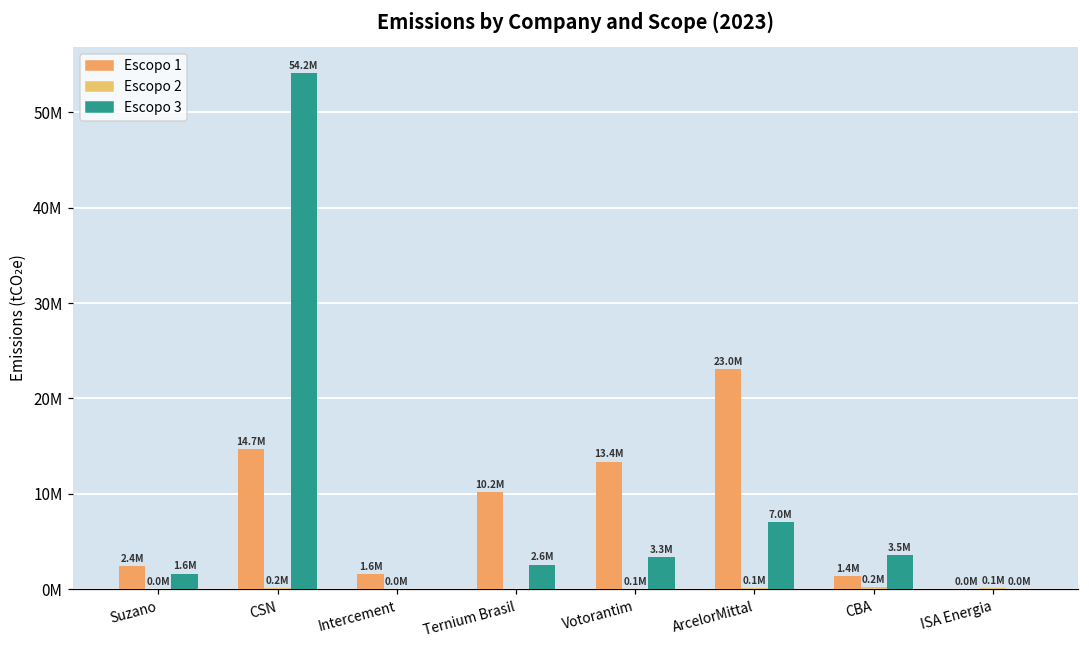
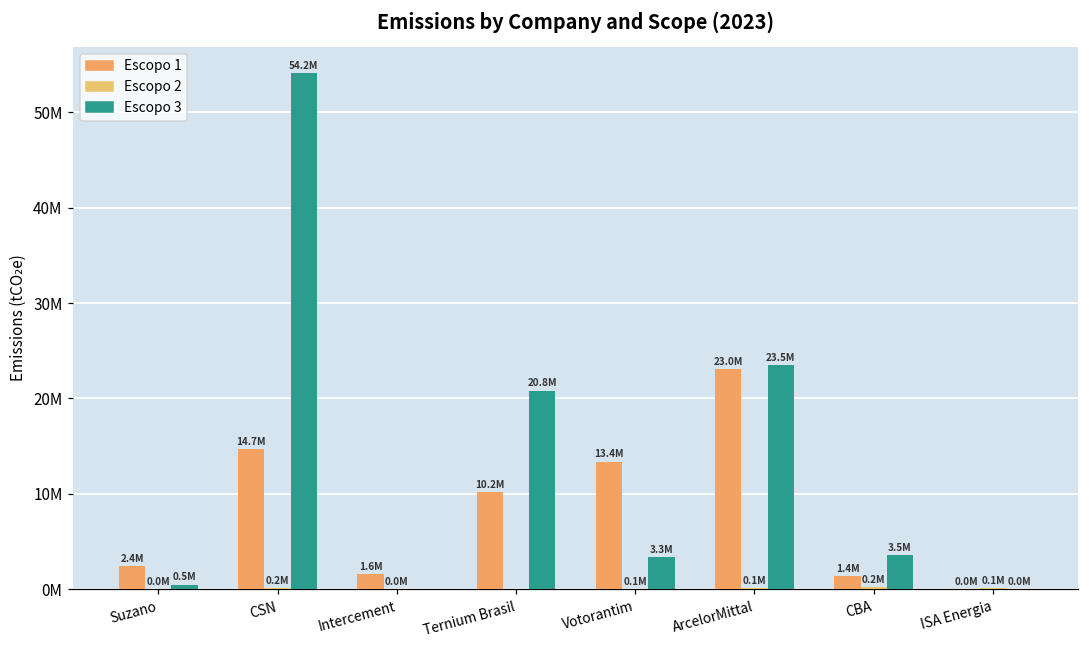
Escopo 3, Suzano: 1.6M -> 0.5M
Escopo 3, Ternium Brasil: 2.6M -> 20.8M
Escopo 3, ArcelorMittal: 7.0M -> 23.5M
